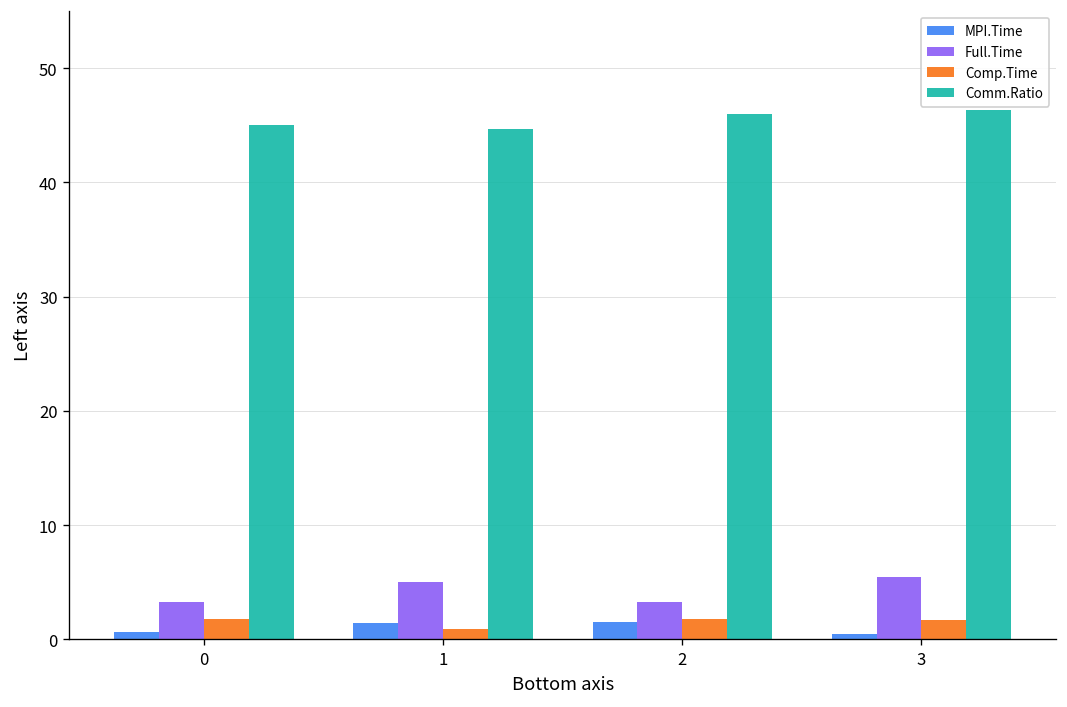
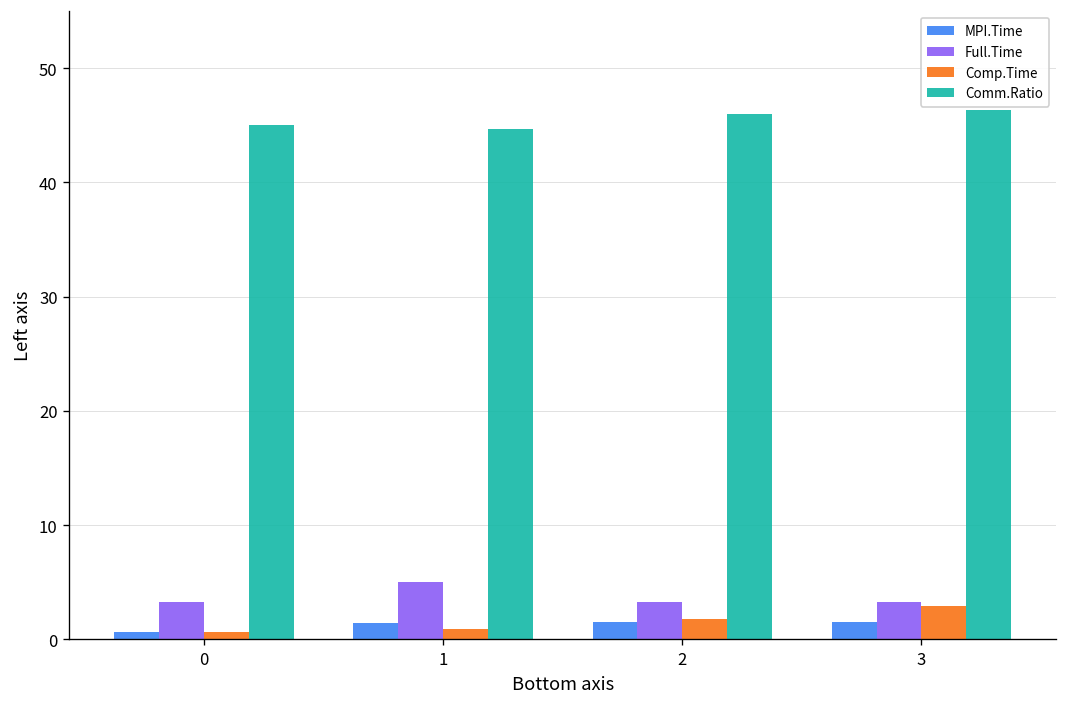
Comp.Time, 0: 2 -> 1
MPI.Time, 3: 0 -> 2
Full.Time, 3: 5 -> 3
Comp.Time, 3: 2 -> 3
